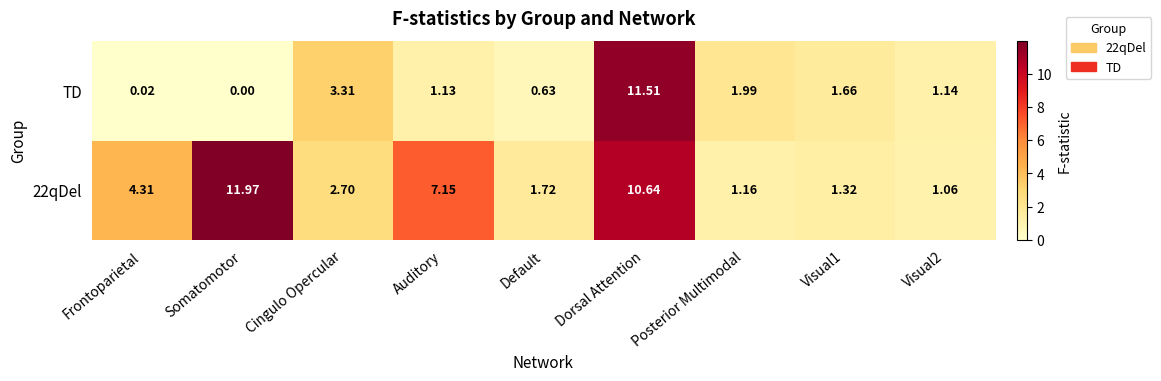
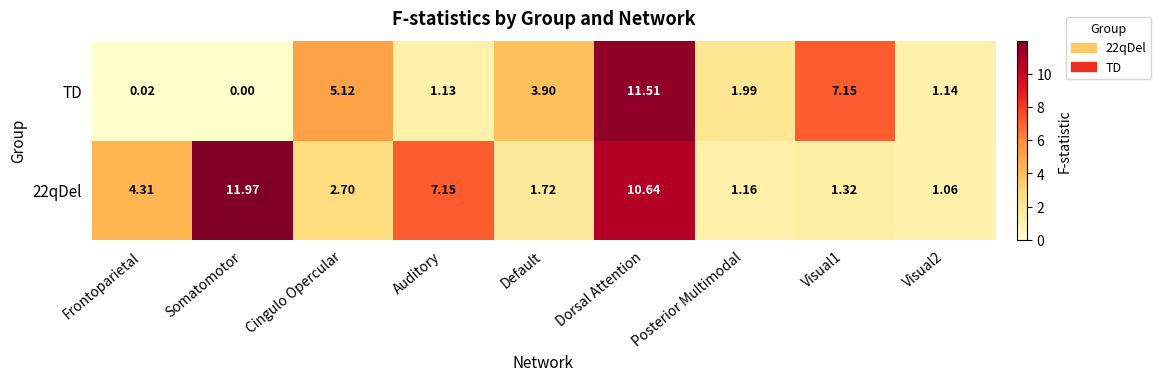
TD, Cingulo Opercular: 3.31 -> 5.12
TD, Default: 0.63 -> 3.90
TD, Visual1: 1.66 -> 7.15
